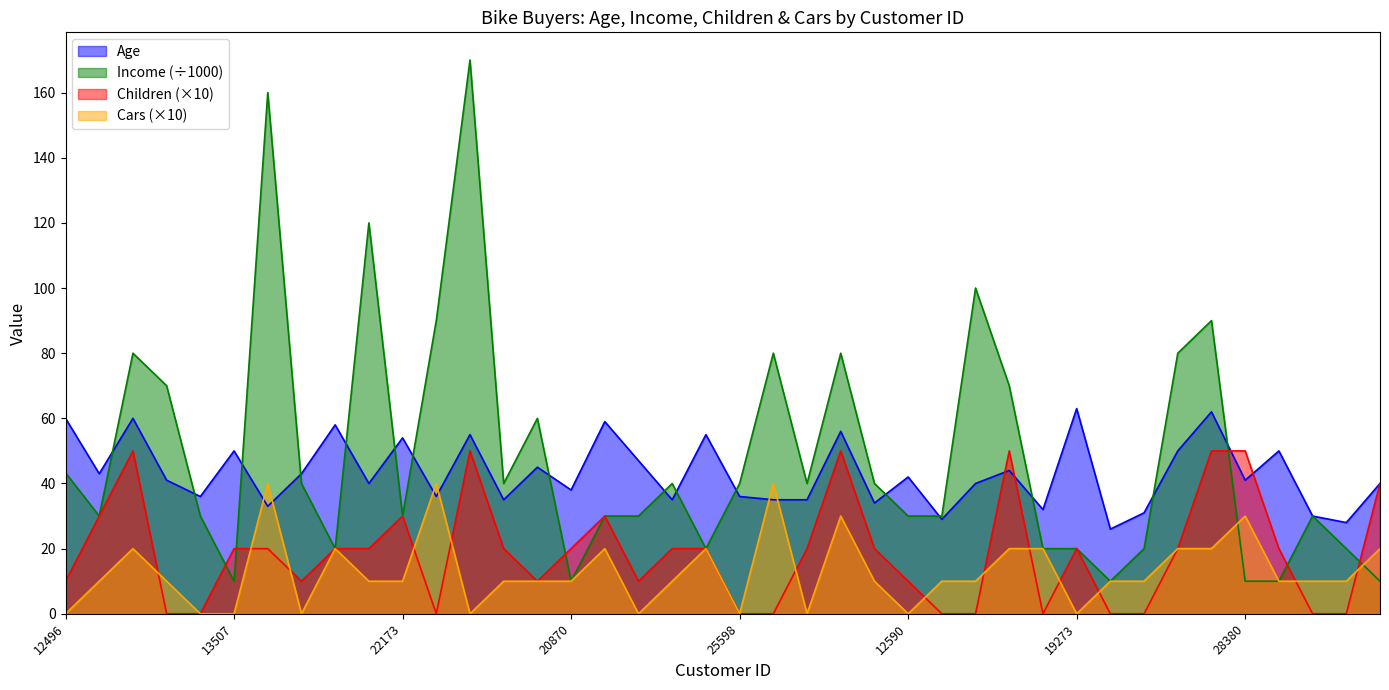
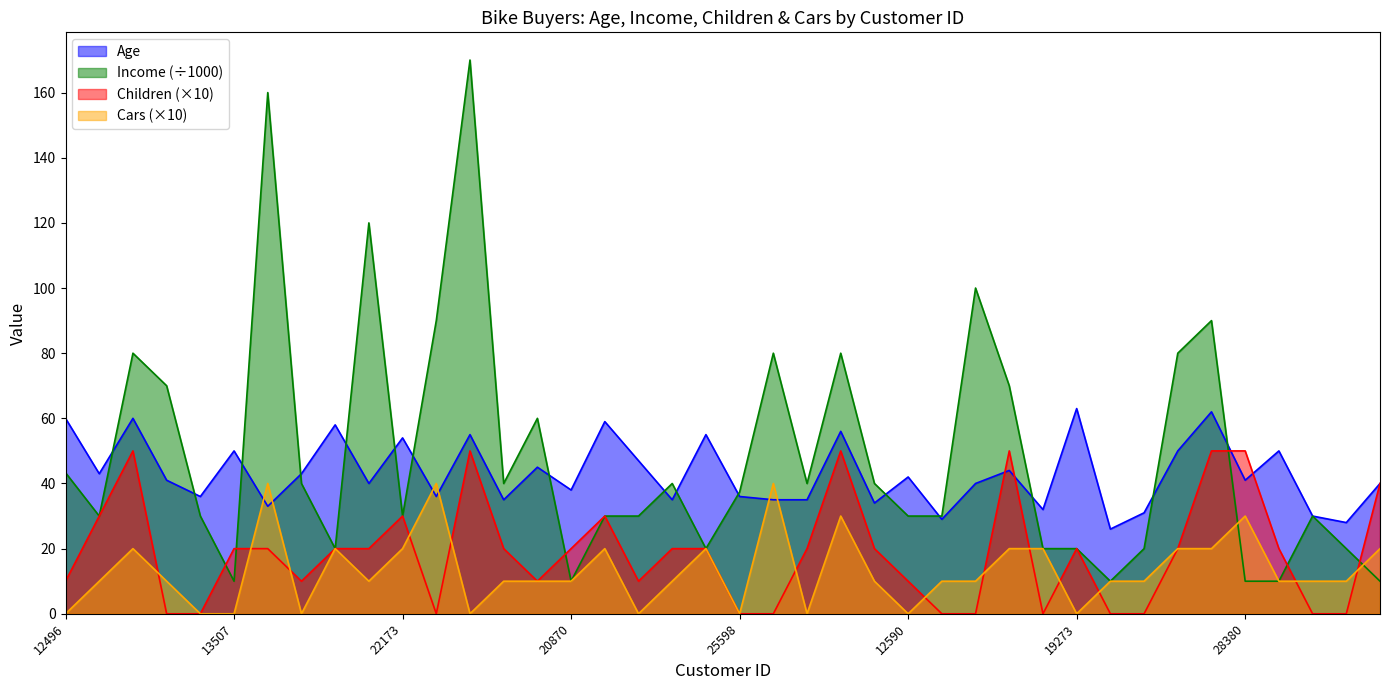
Cars (×10), 22173: 10 -> 20
Income (÷1000), 25598: 40 -> 37
